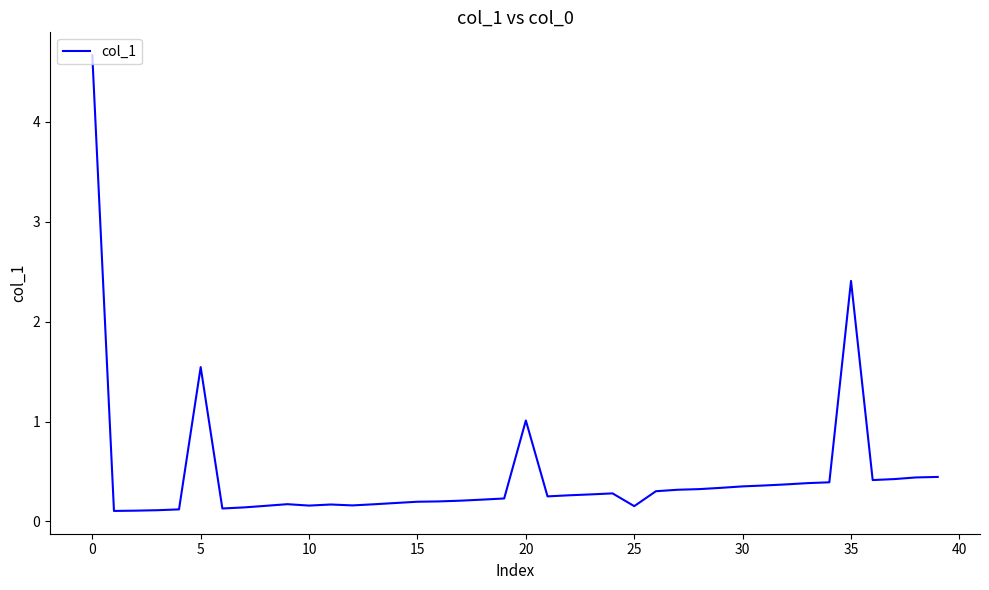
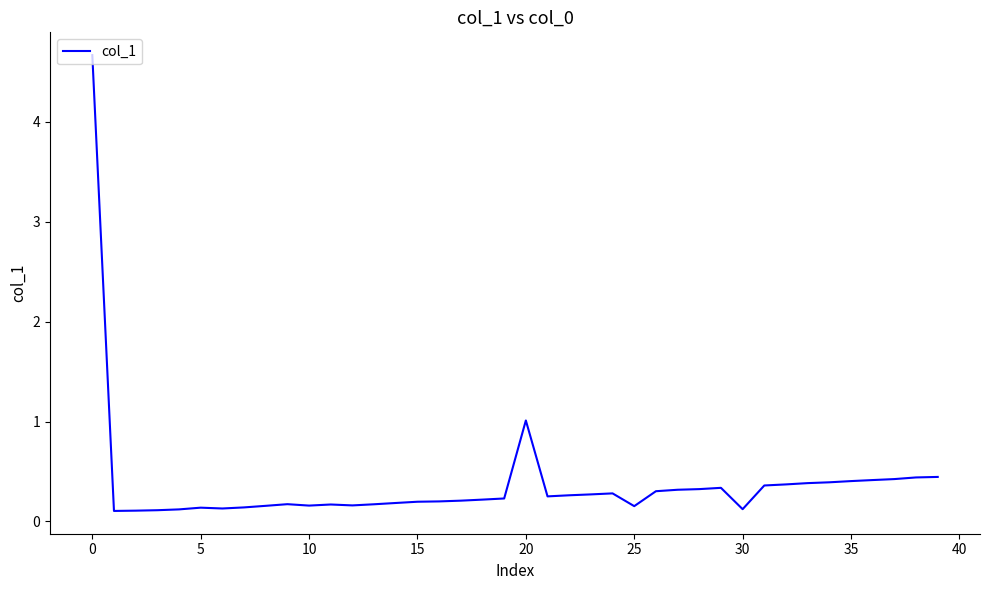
5: 1.5 -> 0.1
30: 0.4 -> 0.1
35: 2.4 -> 0.4
